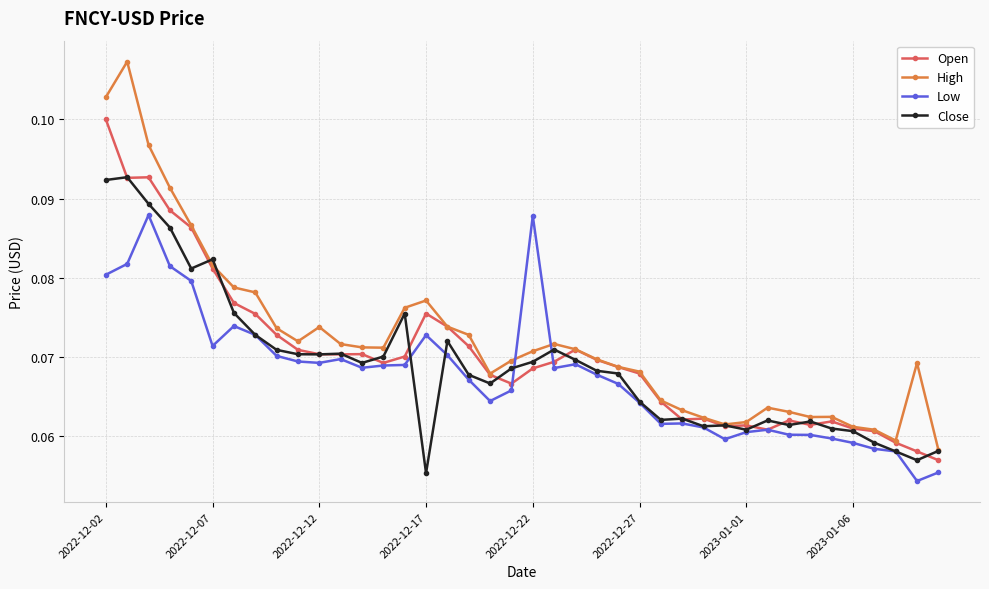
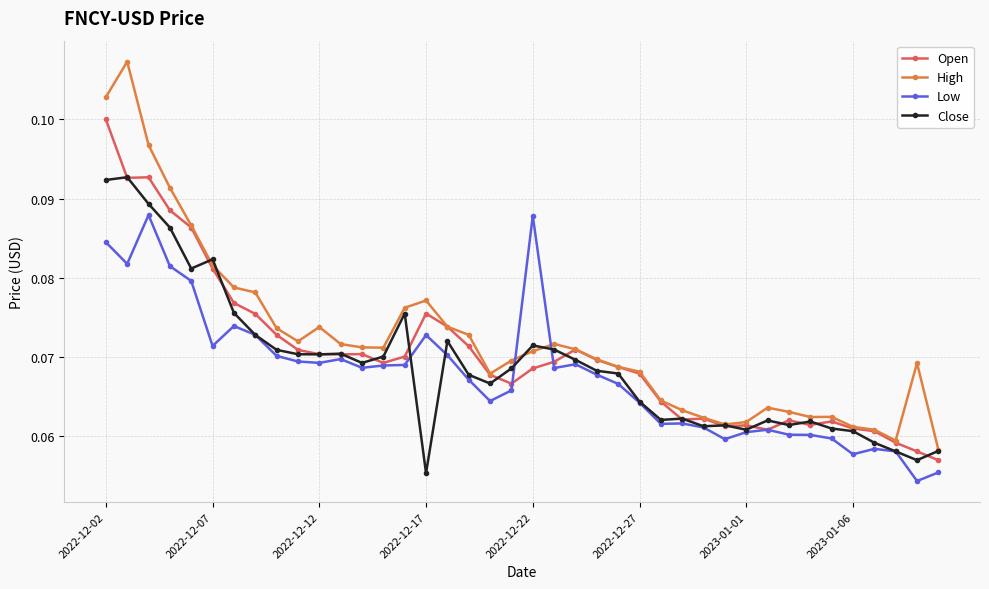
Low, 2022-12-02: 0.080 -> 0.084
Close, 2022-12-22: 0.069 -> 0.071
Low, 2023-01-06: 0.059 -> 0.058
